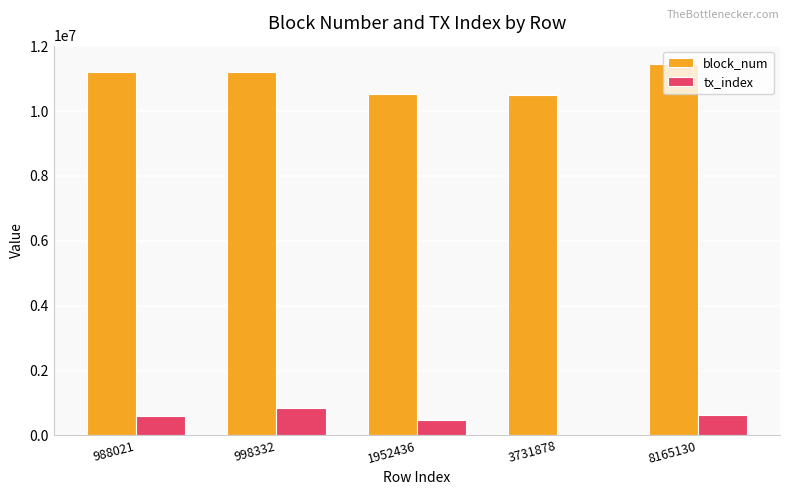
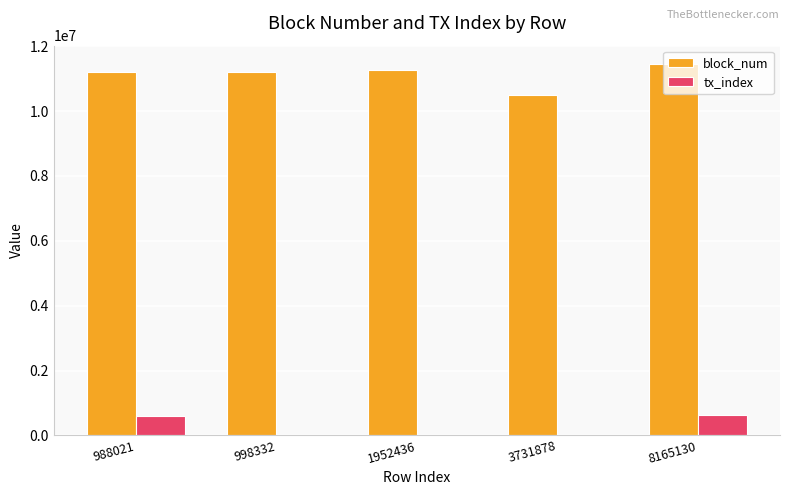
tx_index, 998332: 900000 -> 0
block_num, 1952436: 10500000 -> 11300000
tx_index, 1952436: 500000 -> 0
